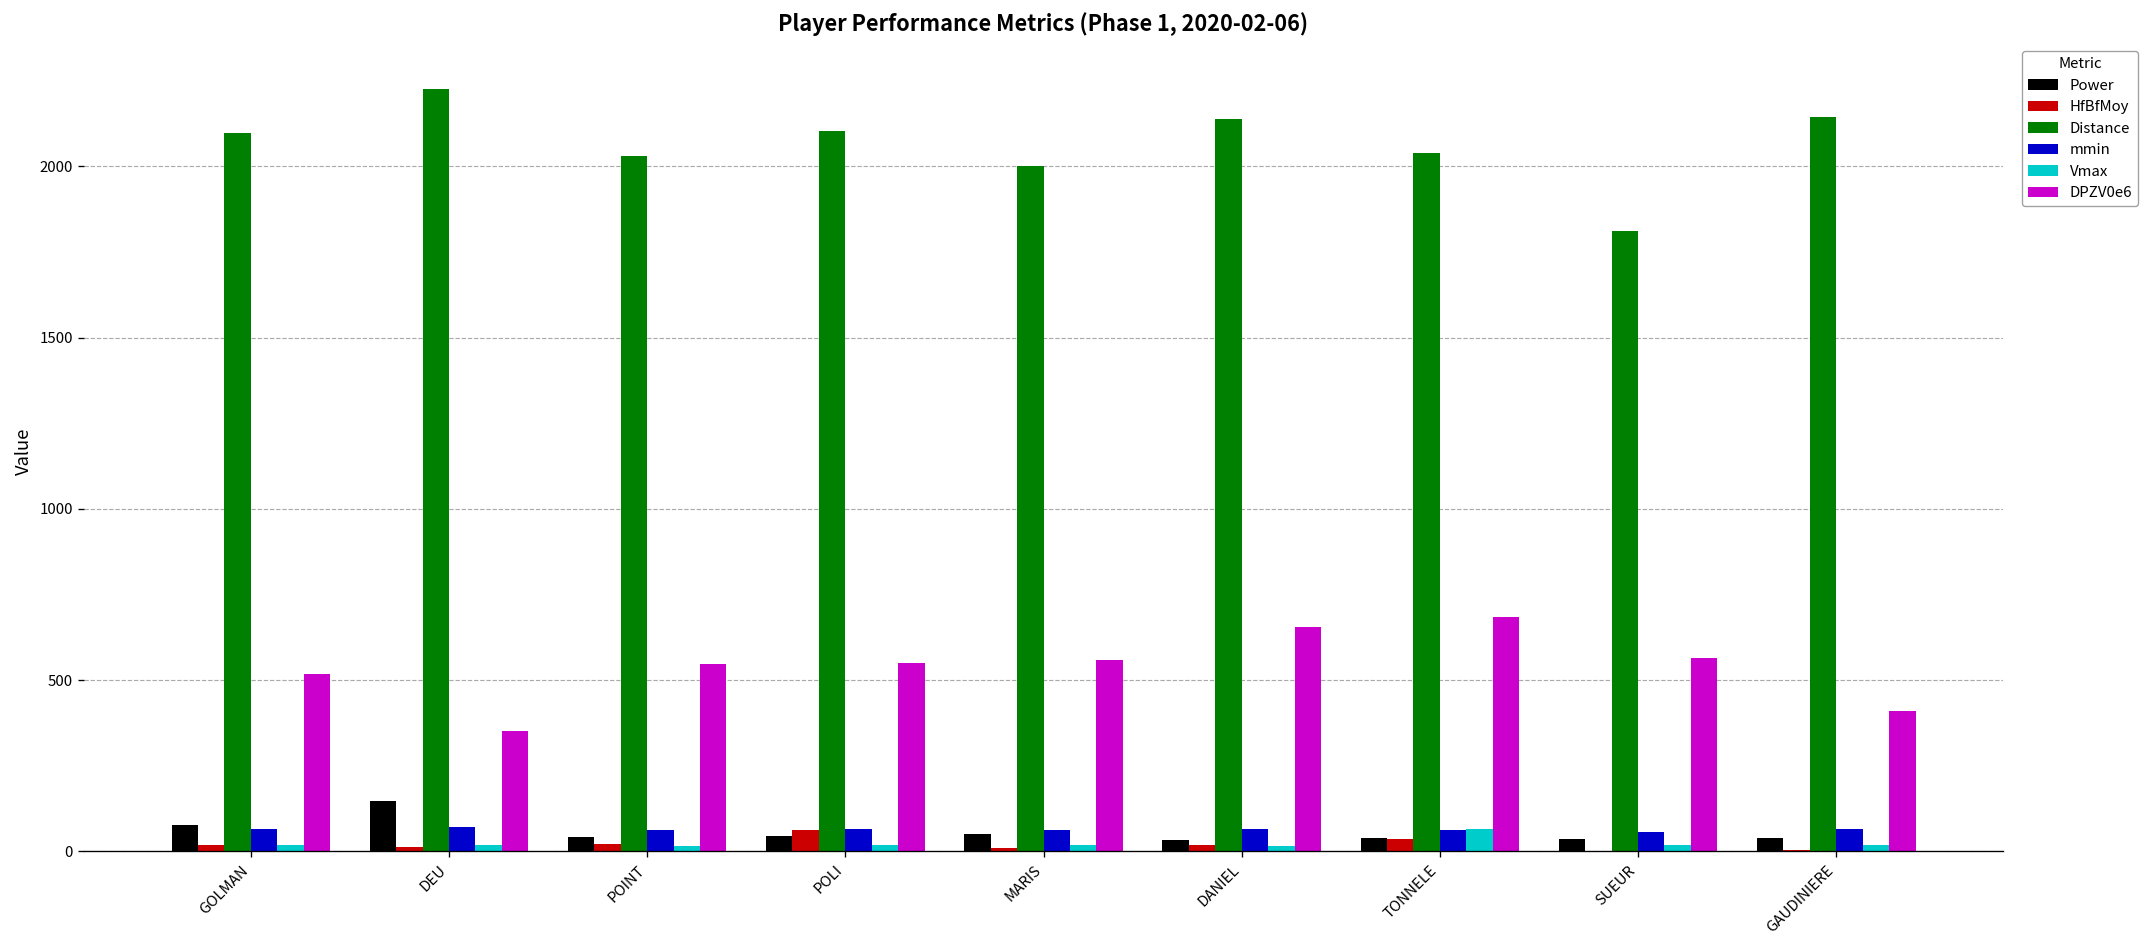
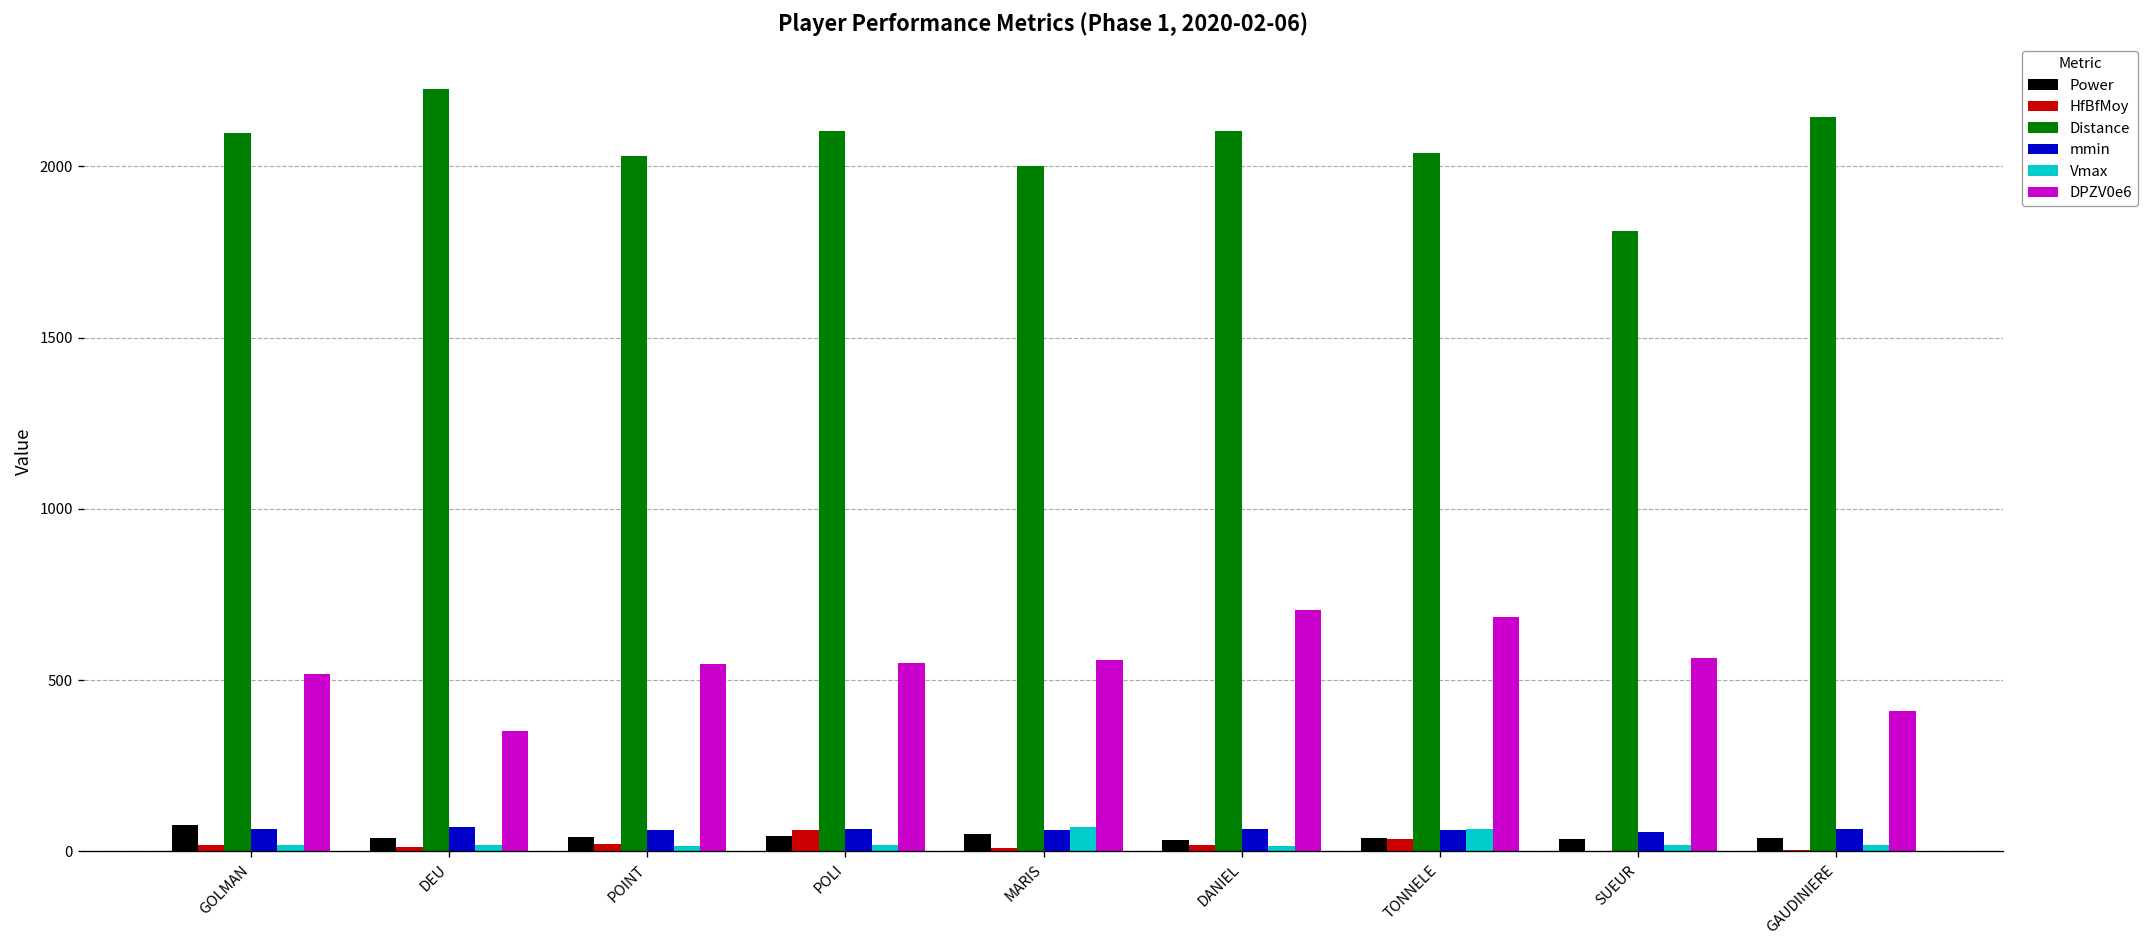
Power, DEU: 150 -> 40
Vmax, MARIS: 20 -> 70
Distance, DANIEL: 2140 -> 2100
DPZV0e6, DANIEL: 660 -> 710
